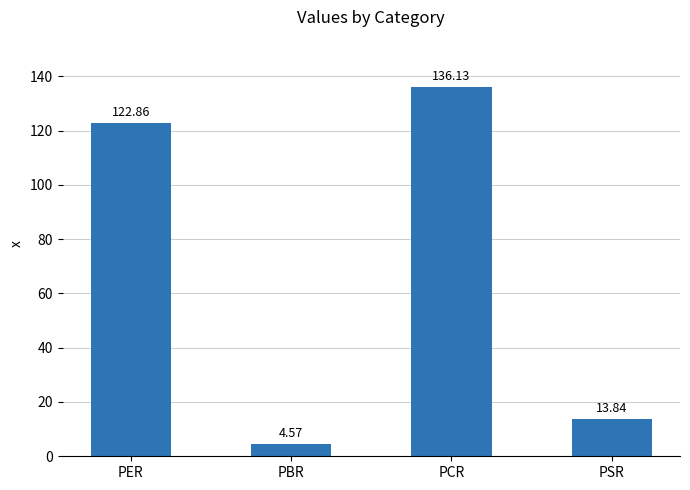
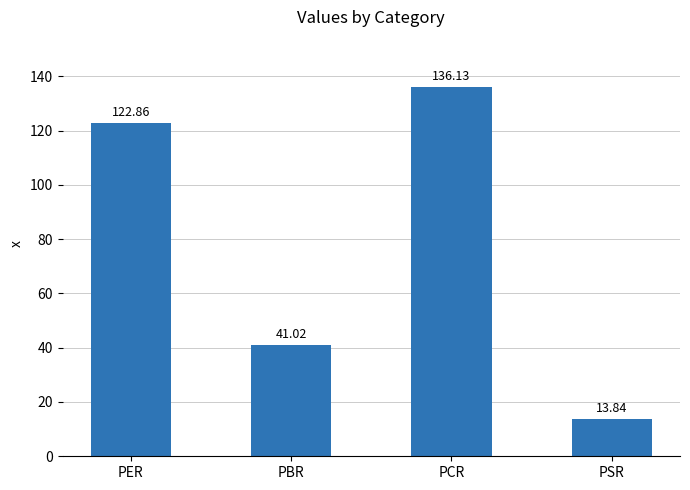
PBR: 4.57 -> 41.02
